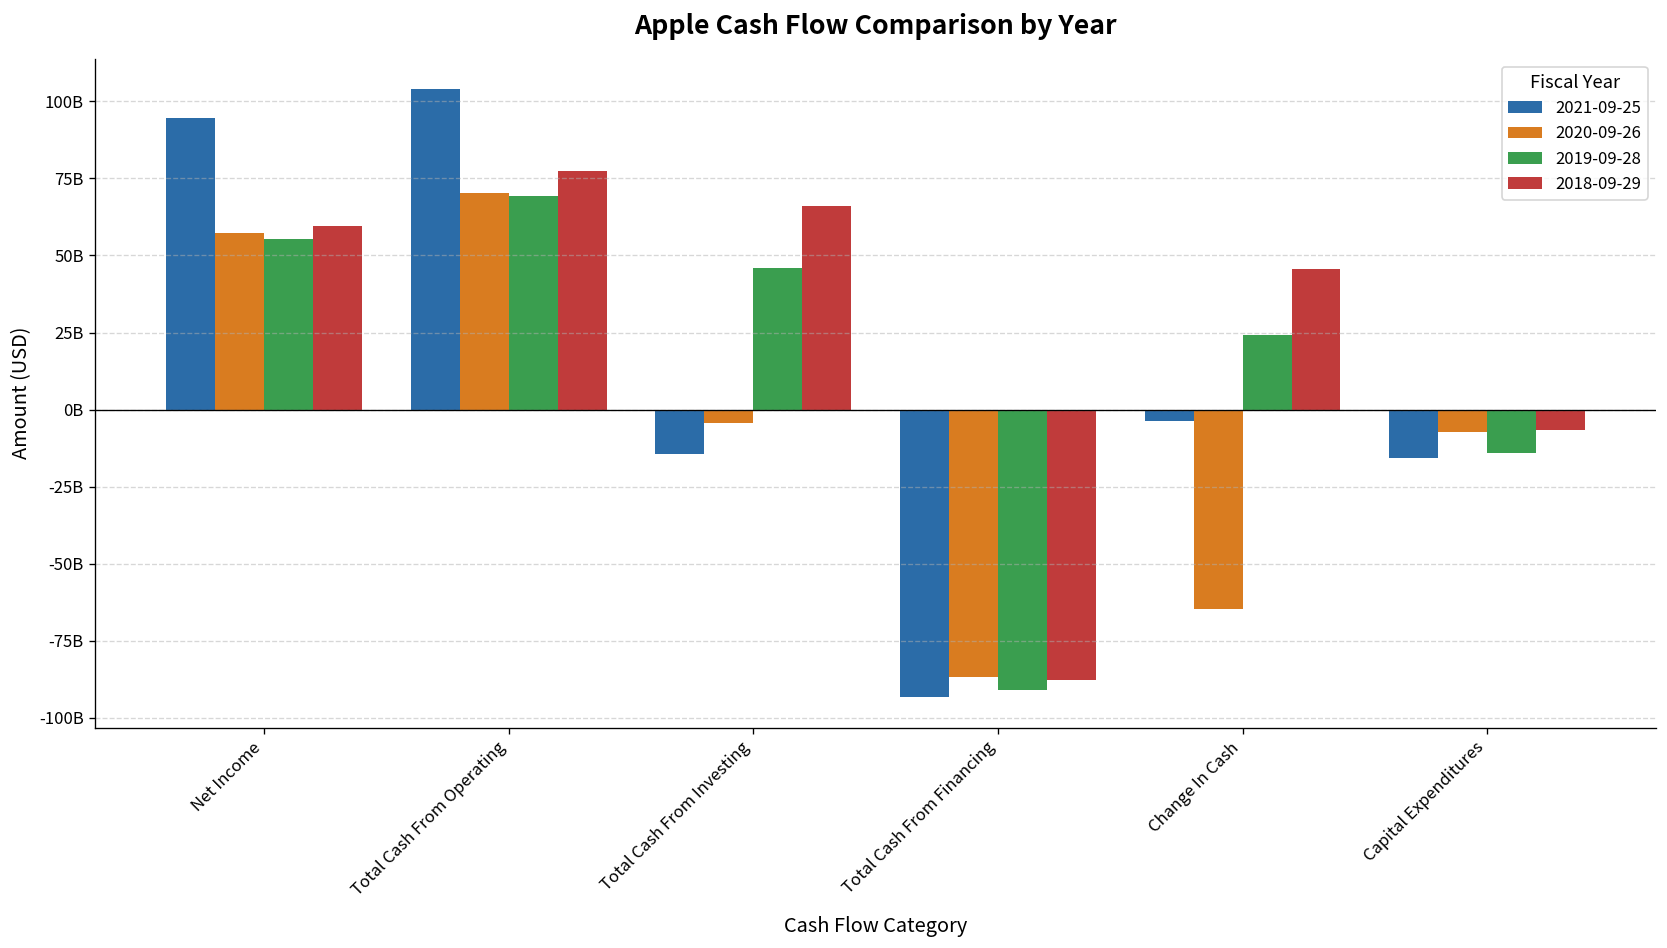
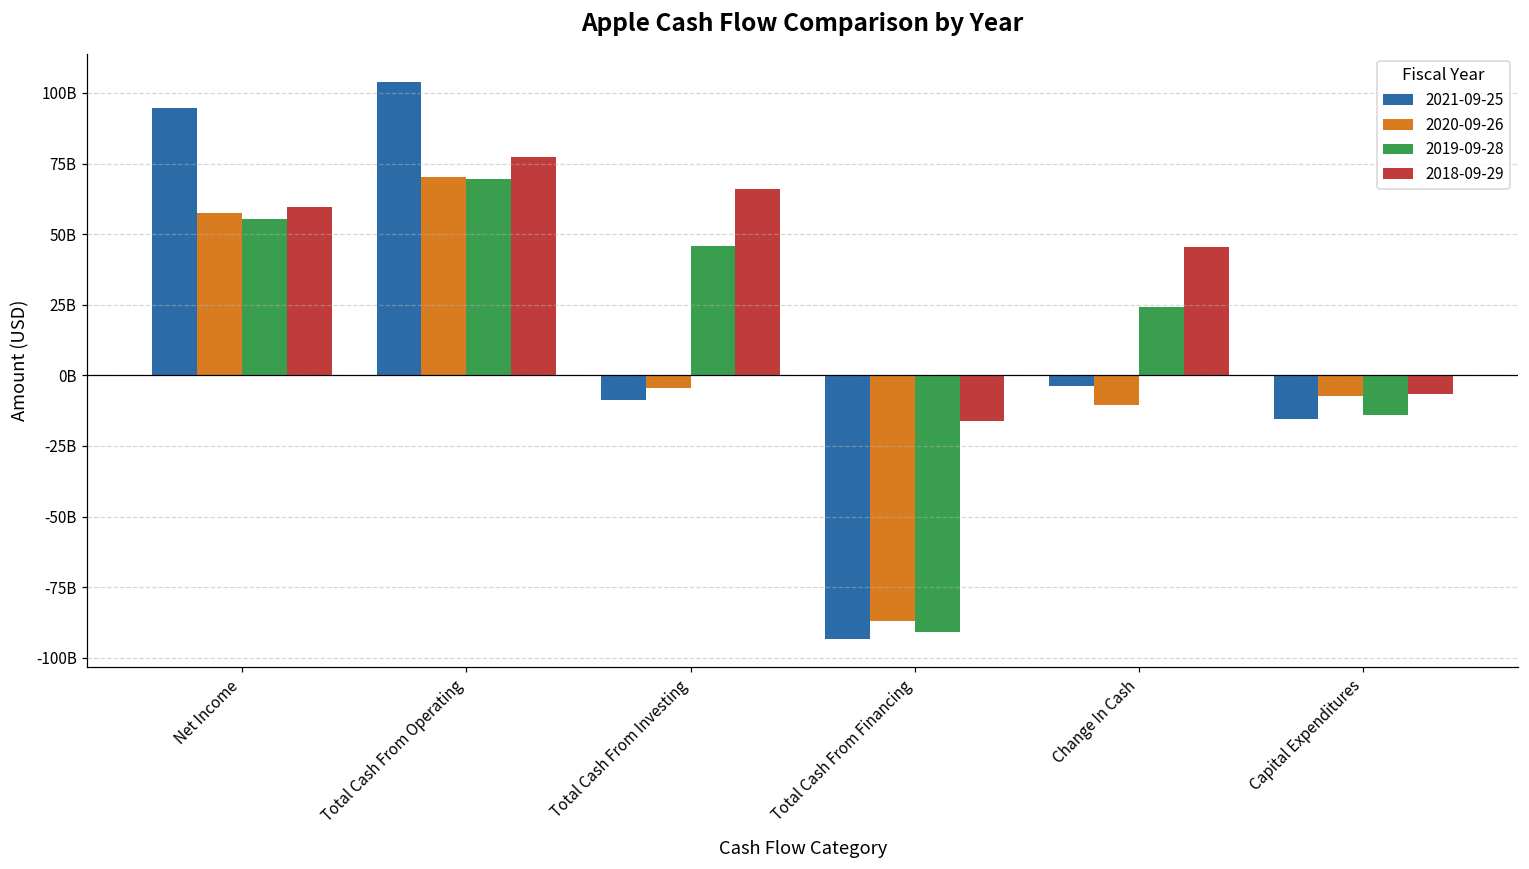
2021-09-25, Total Cash From Investing: -15000000000 -> -9000000000
2018-09-29, Total Cash From Financing: -88000000000 -> -16000000000
2020-09-26, Change In Cash: -65000000000 -> -10000000000
